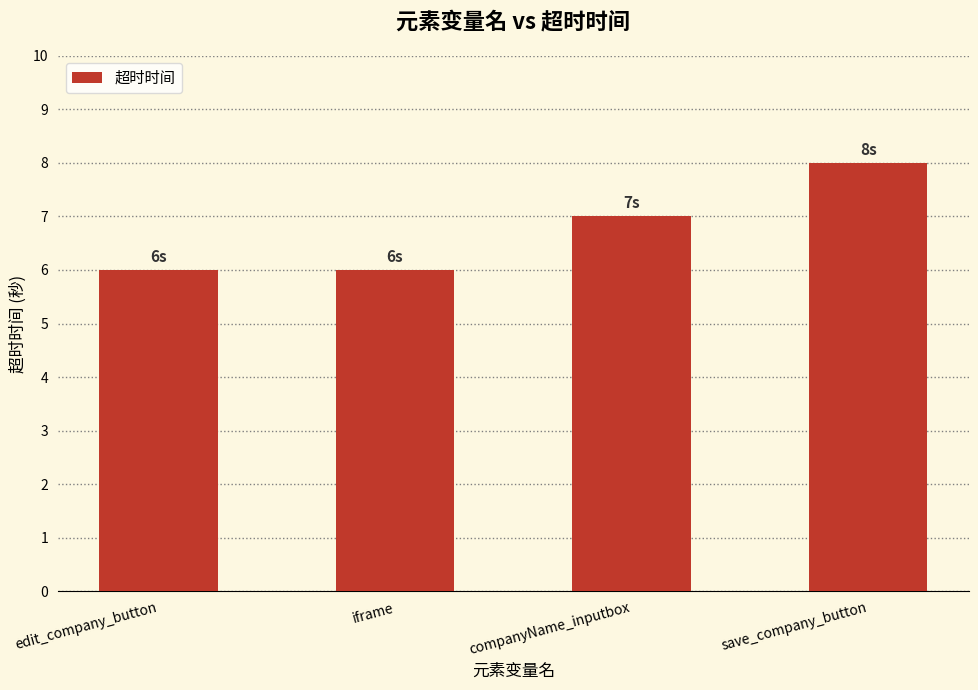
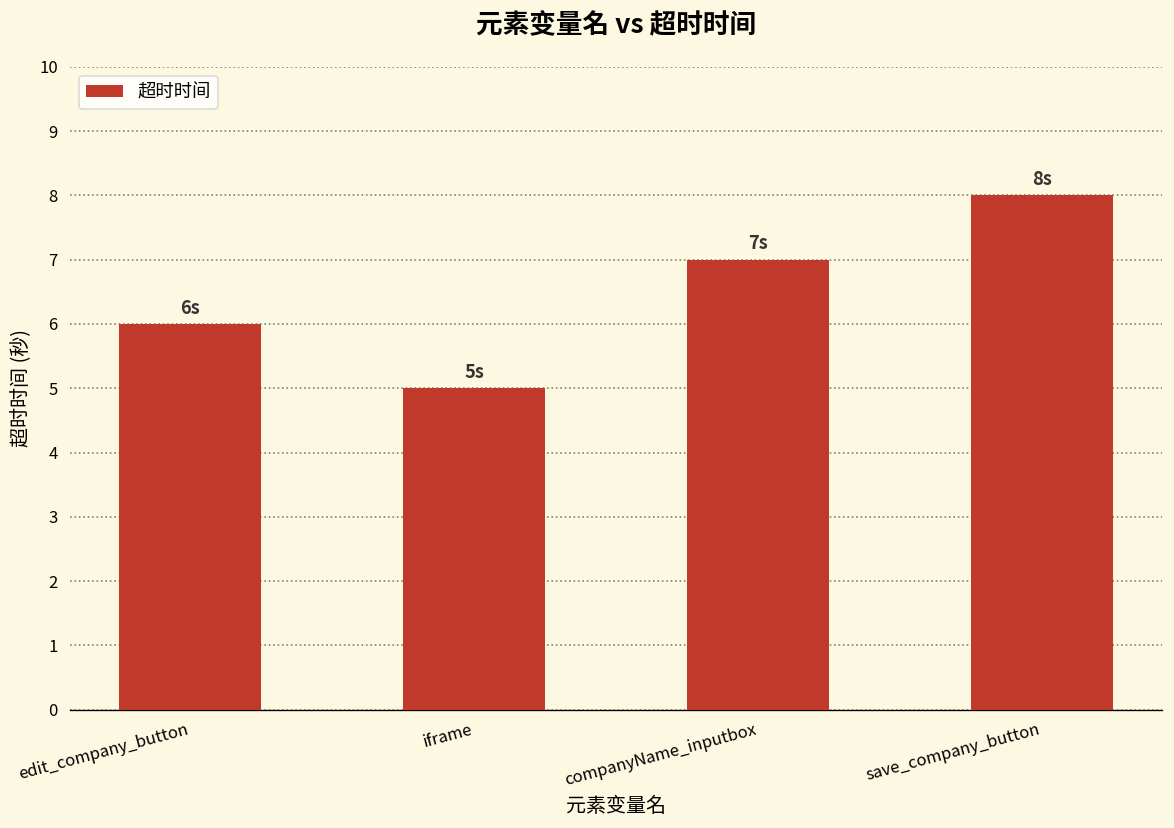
iframe: 6s -> 5s
